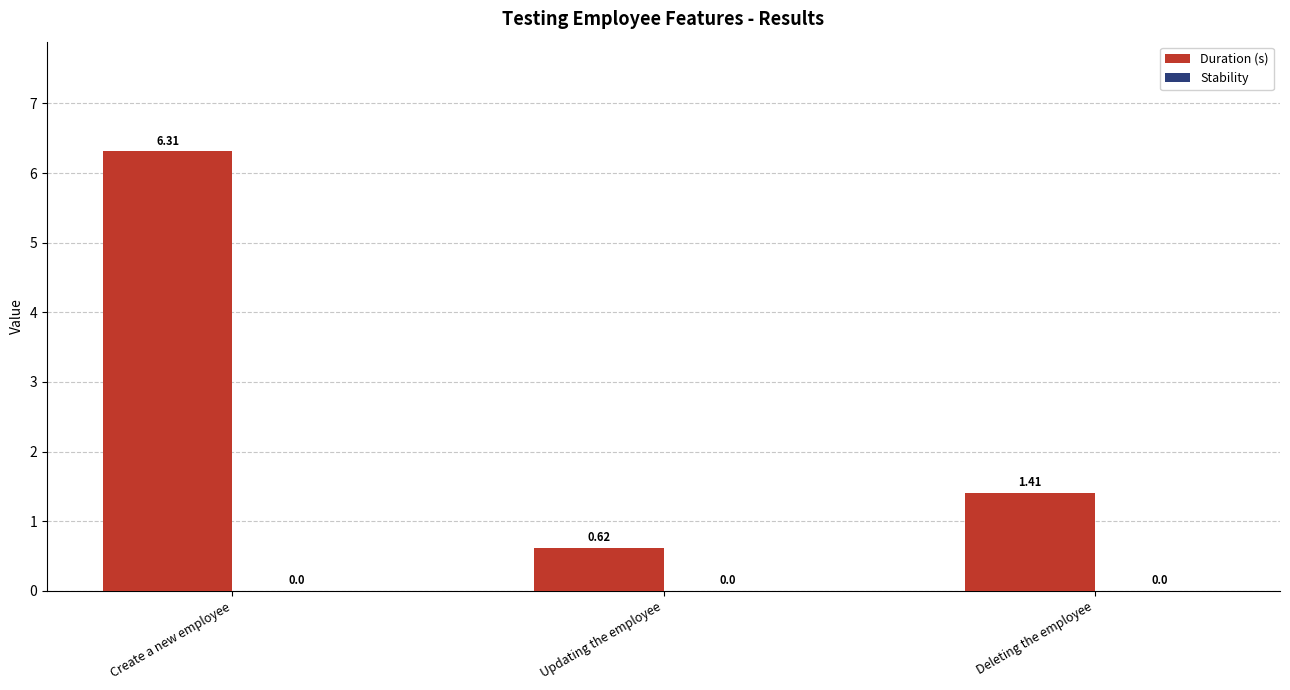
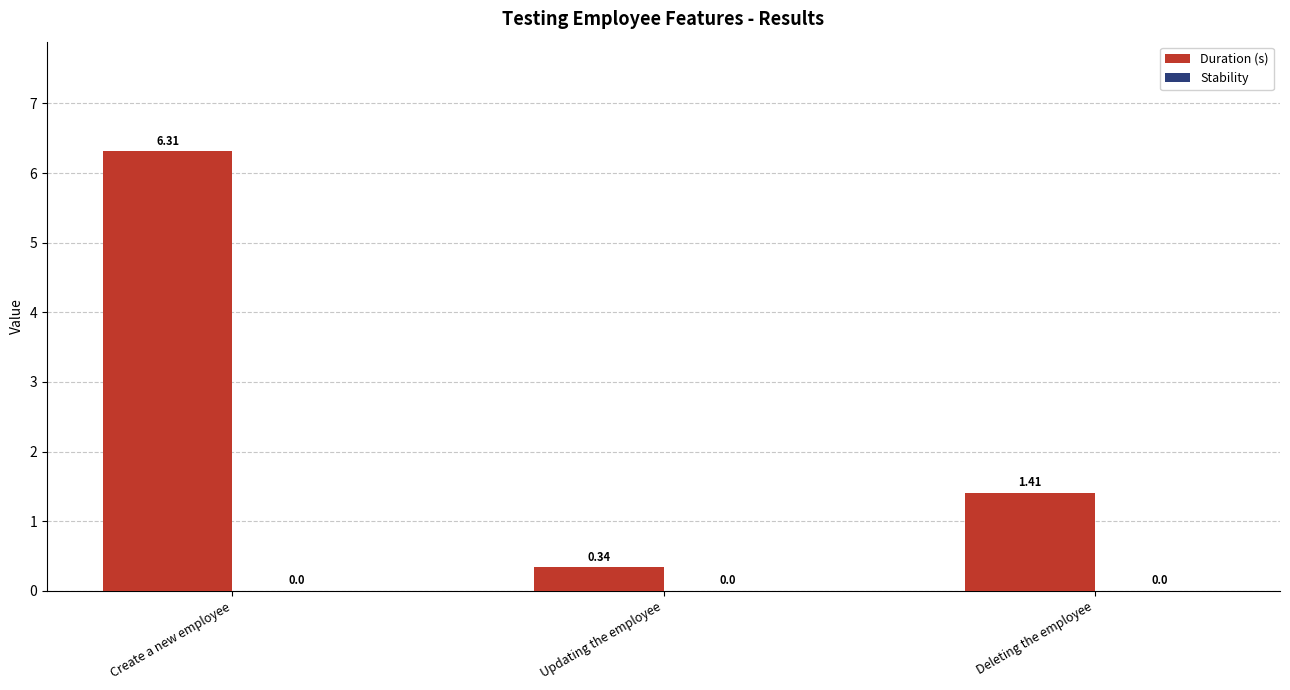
Duration (s), Updating the employee: 0.62 -> 0.34
